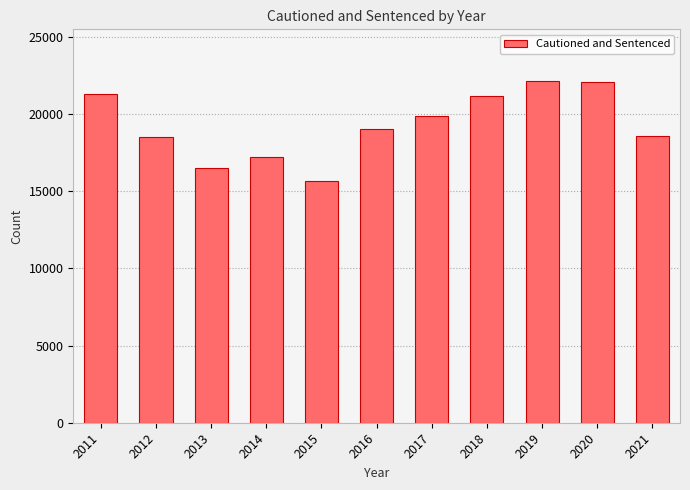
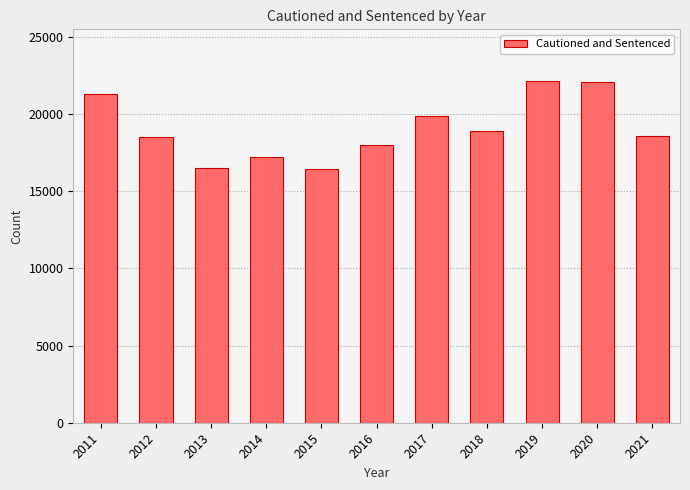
2015: 15700 -> 16400
2016: 19000 -> 18000
2018: 21200 -> 18900
